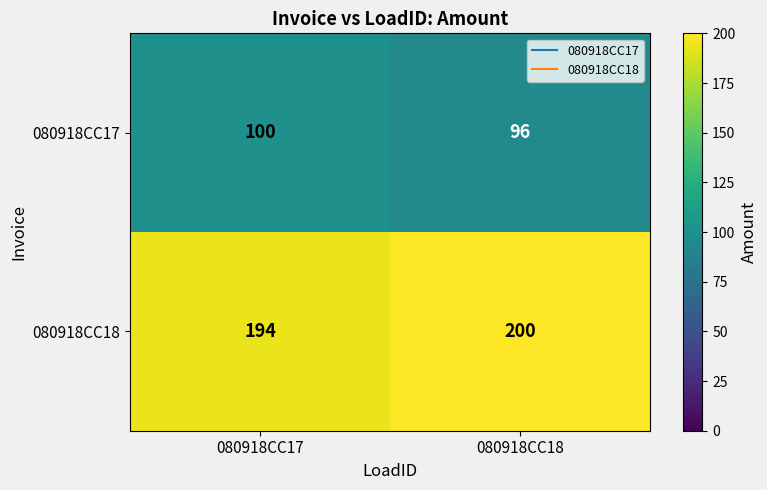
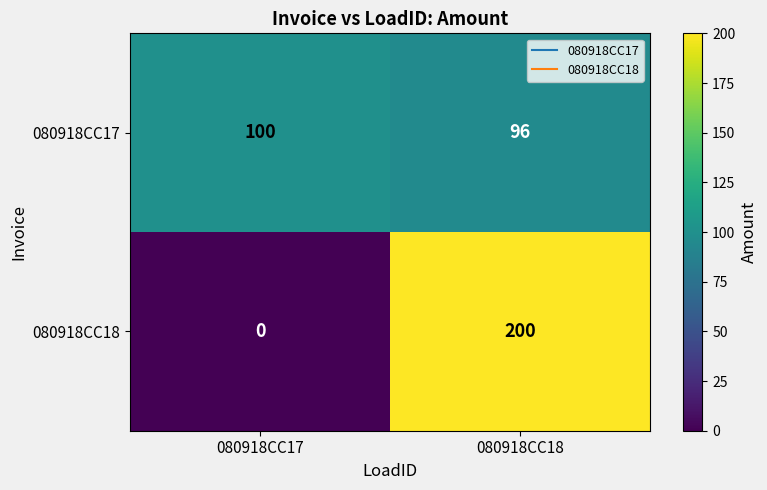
080918CC18, 080918CC17: 194 -> 0
